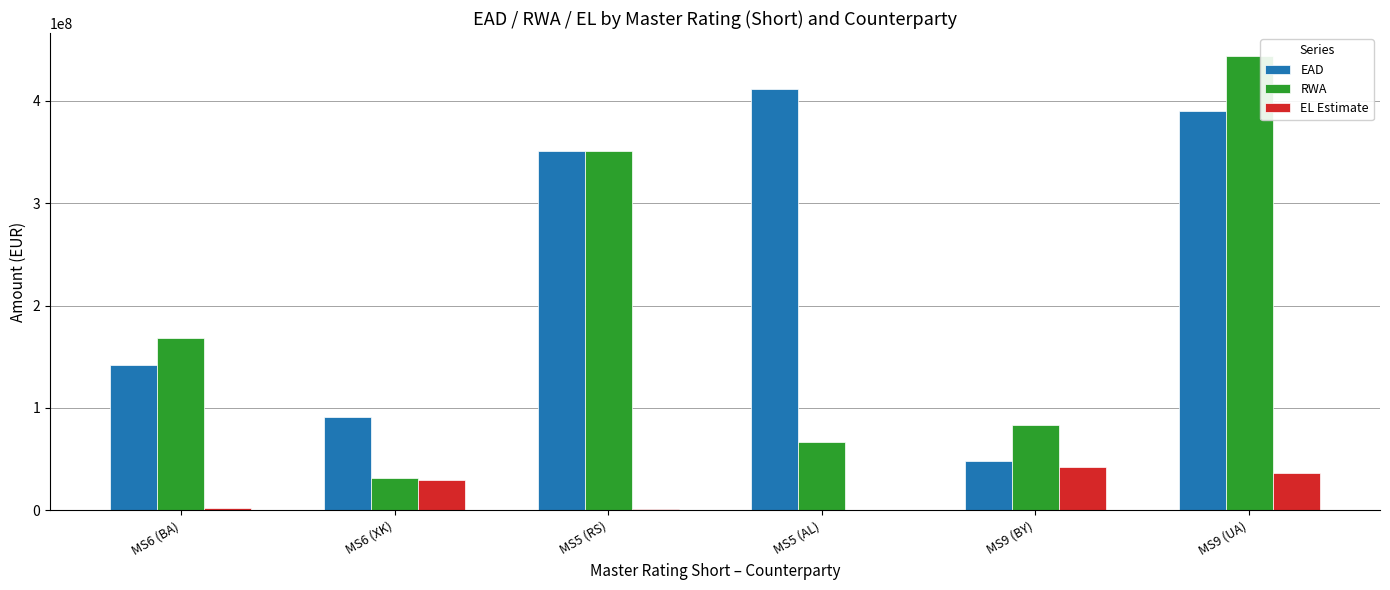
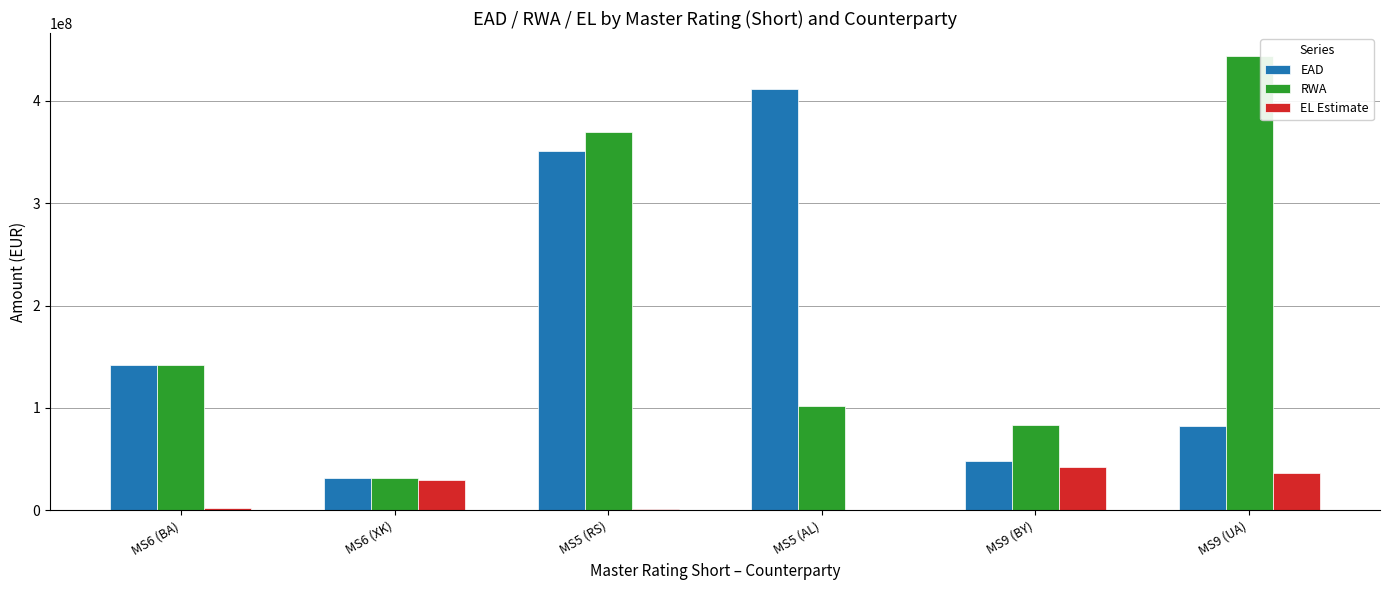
RWA, MS6 (BA): 168000000 -> 142000000
EAD, MS6 (XK): 91000000 -> 32000000
RWA, MS5 (RS): 351000000 -> 369000000
RWA, MS5 (AL): 67000000 -> 101000000
EAD, MS9 (UA): 390000000 -> 83000000
